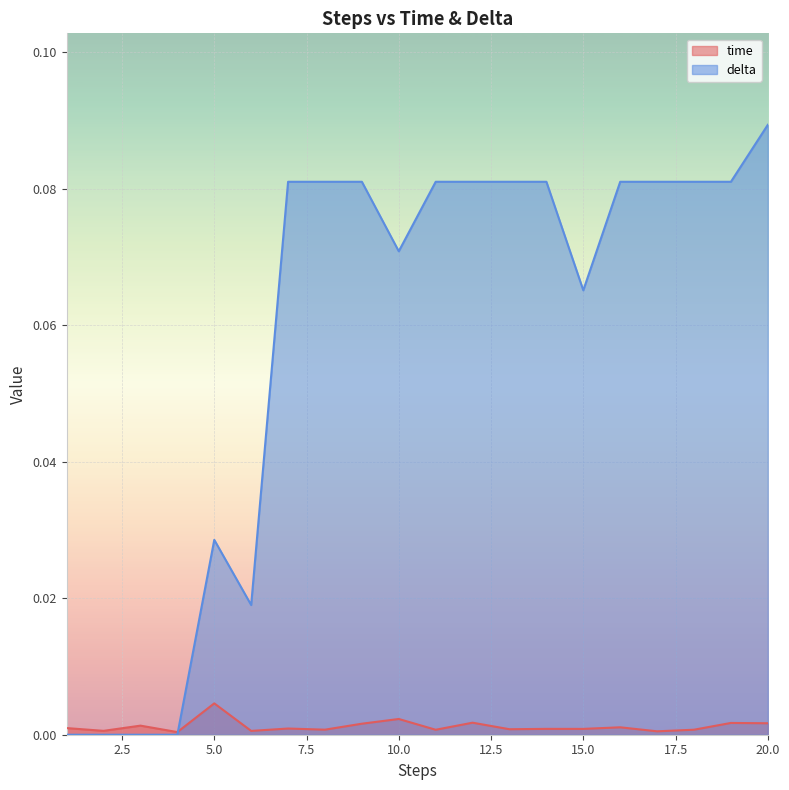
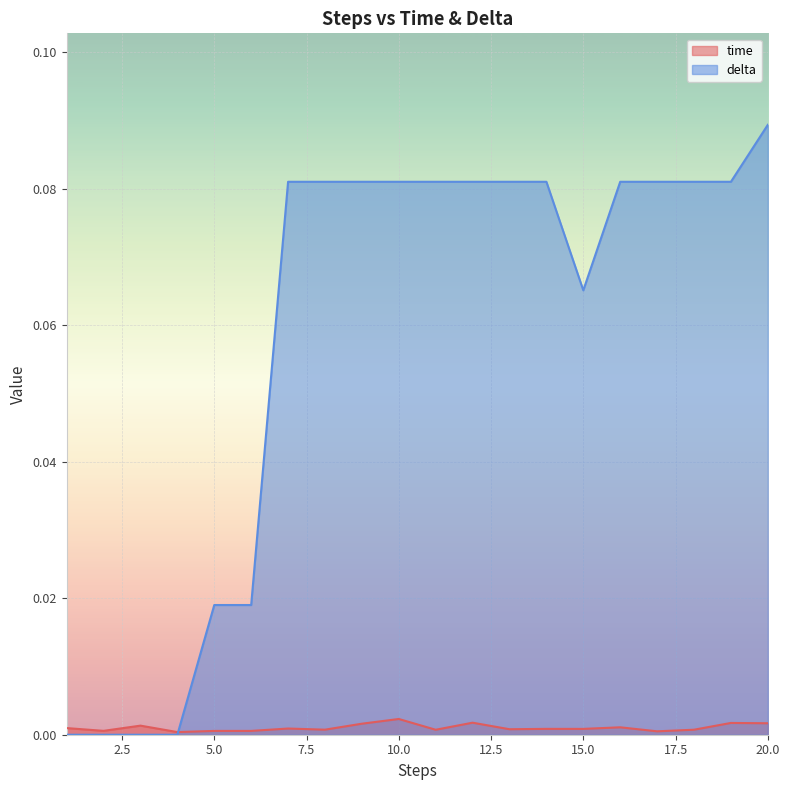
time, 5.0: 0.005 -> 0.001
delta, 5.0: 0.029 -> 0.019
delta, 10.0: 0.071 -> 0.081
